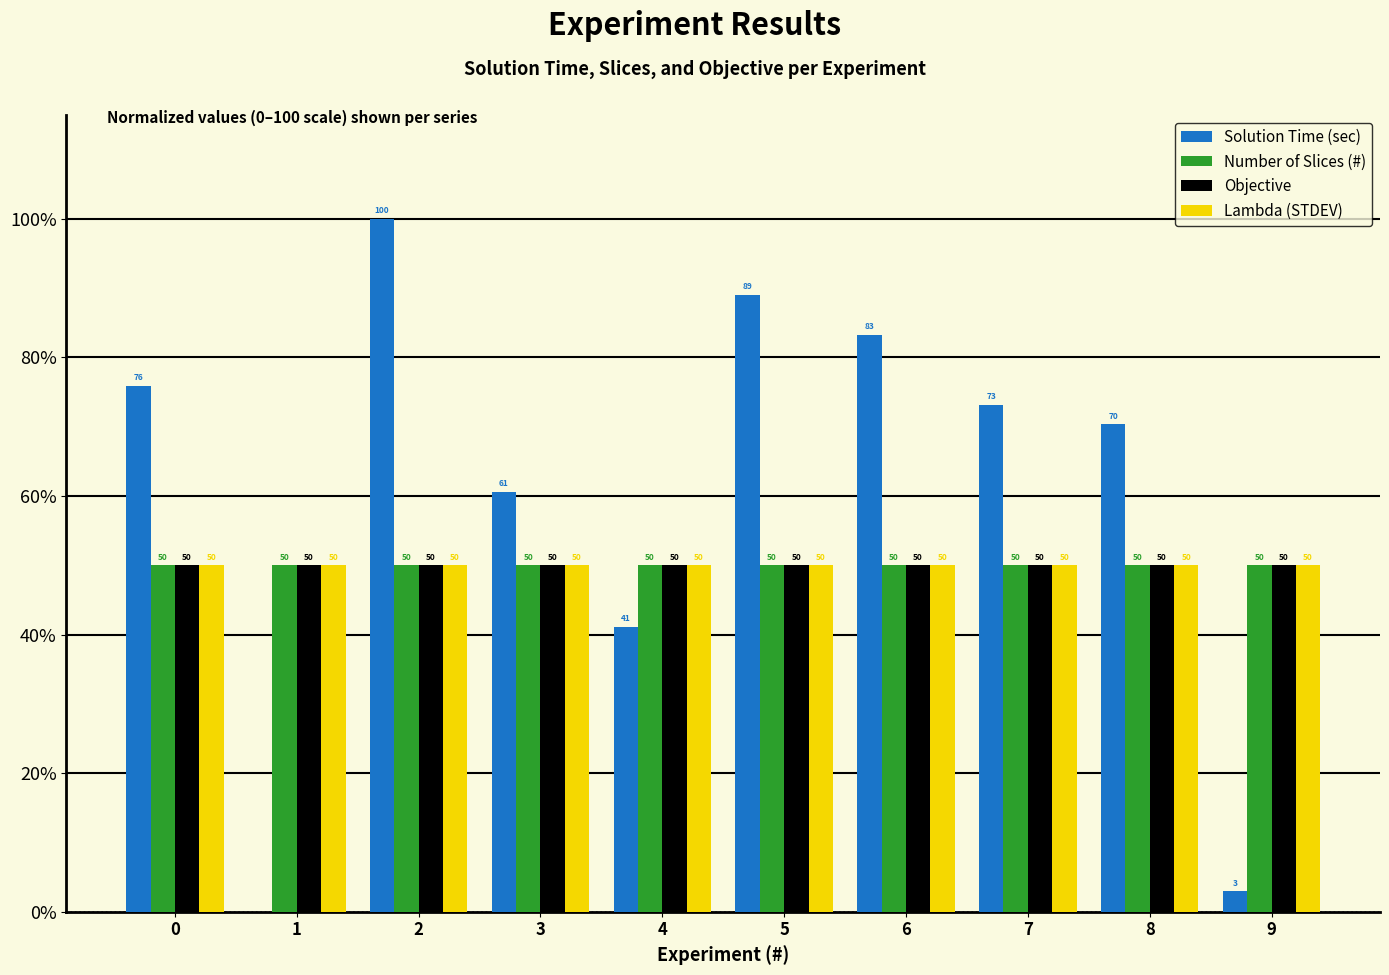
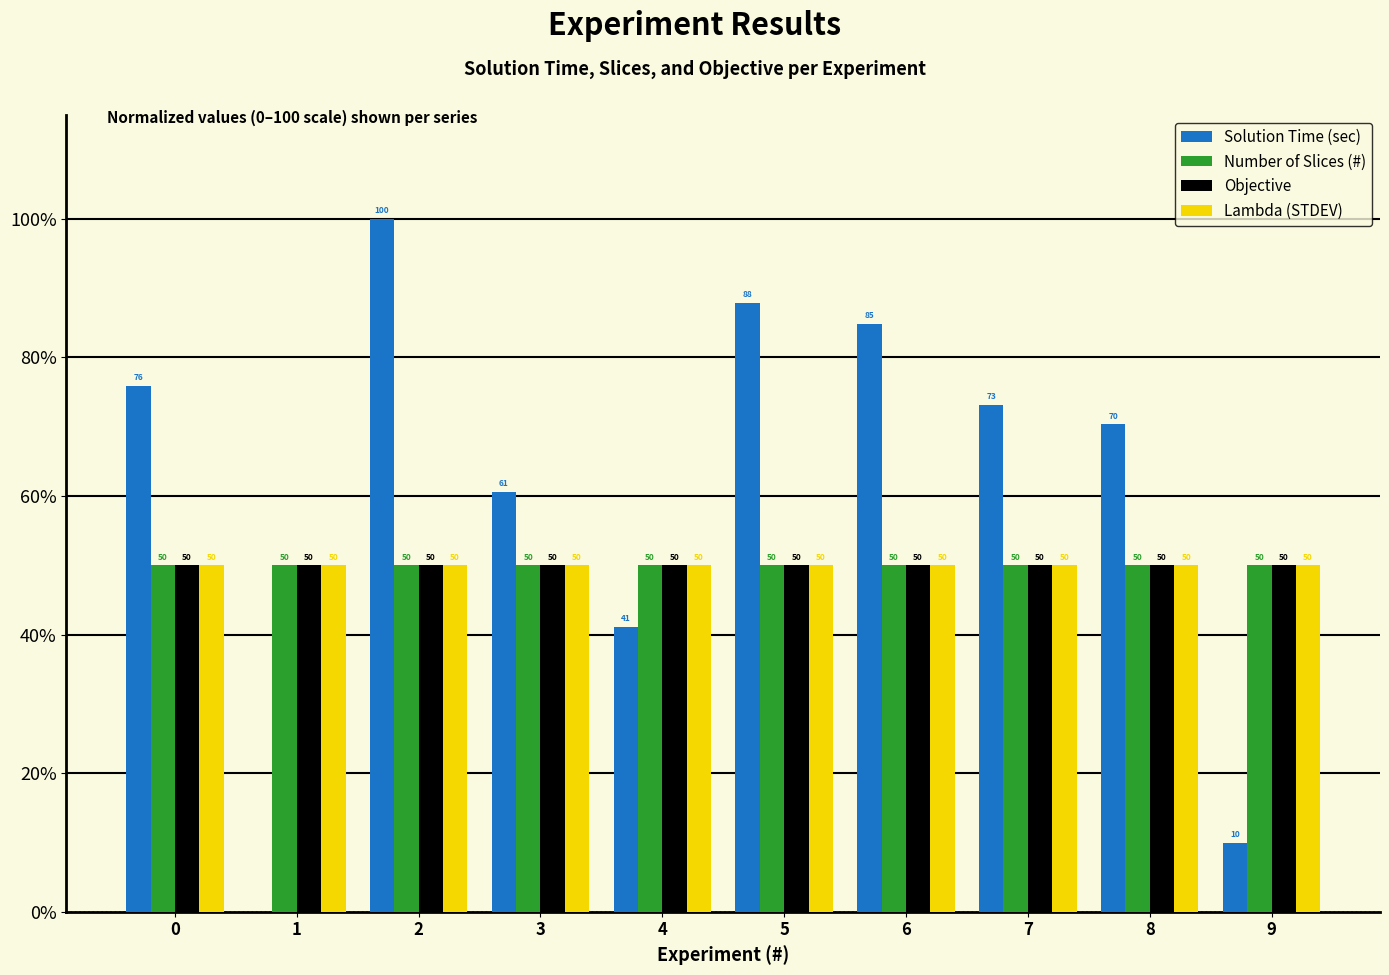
Solution Time (sec), 5: 89 -> 88
Solution Time (sec), 6: 83 -> 85
Solution Time (sec), 9: 3 -> 10
